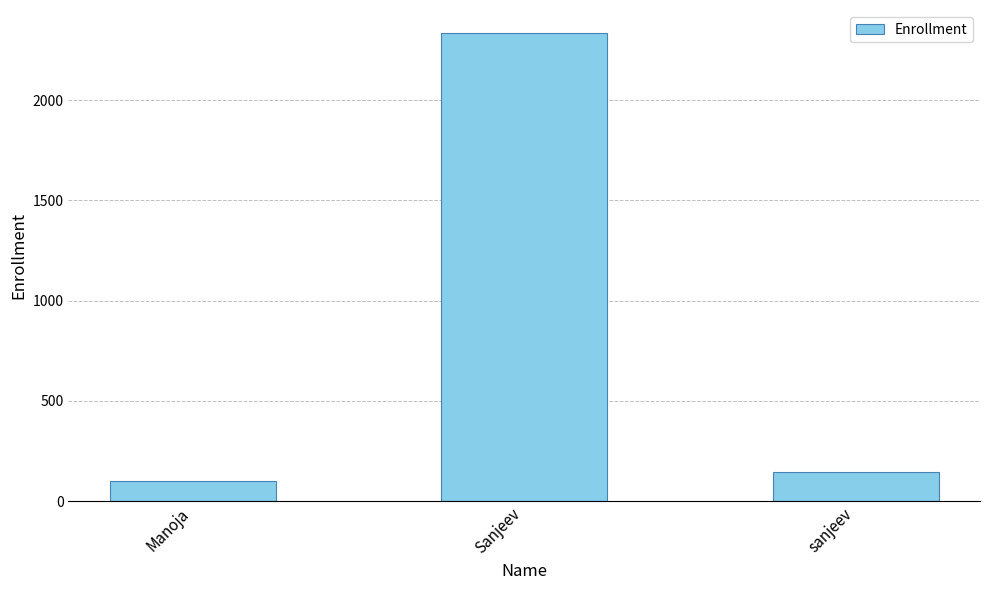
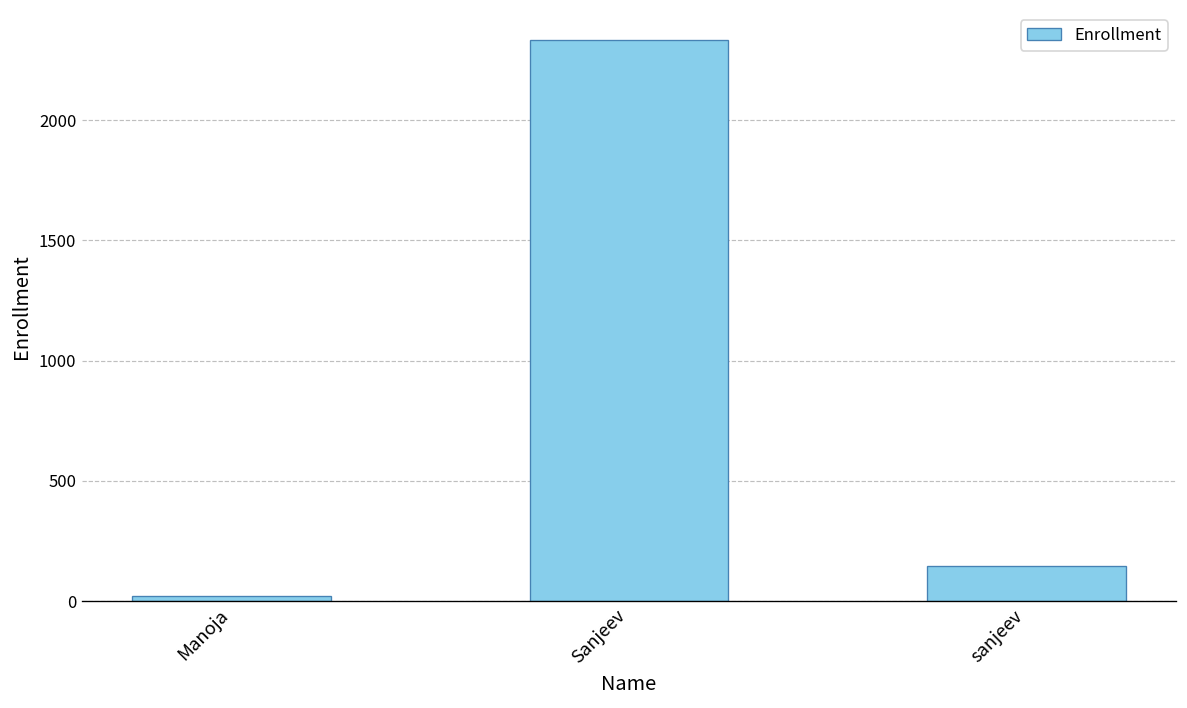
Manoja: 100 -> 20
